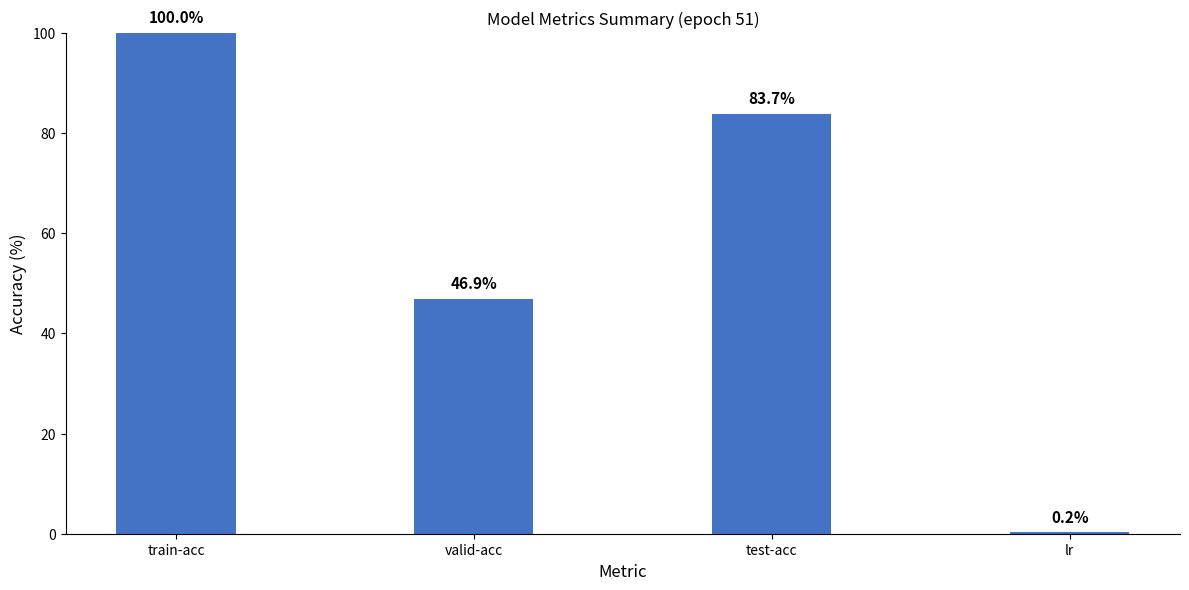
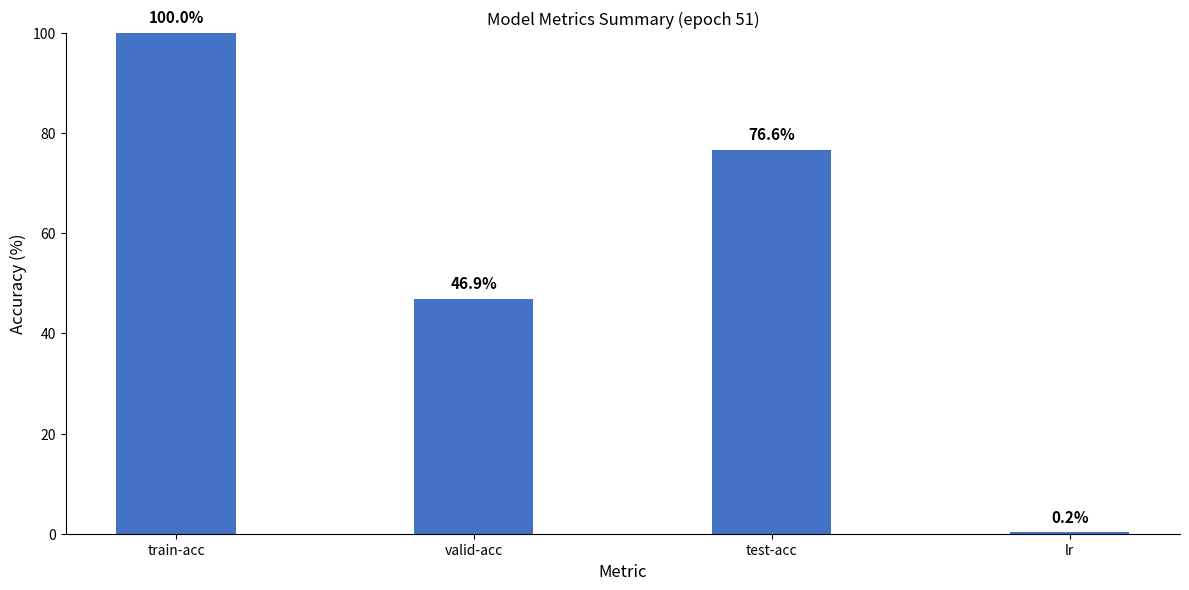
test-acc: 83.7% -> 76.6%
